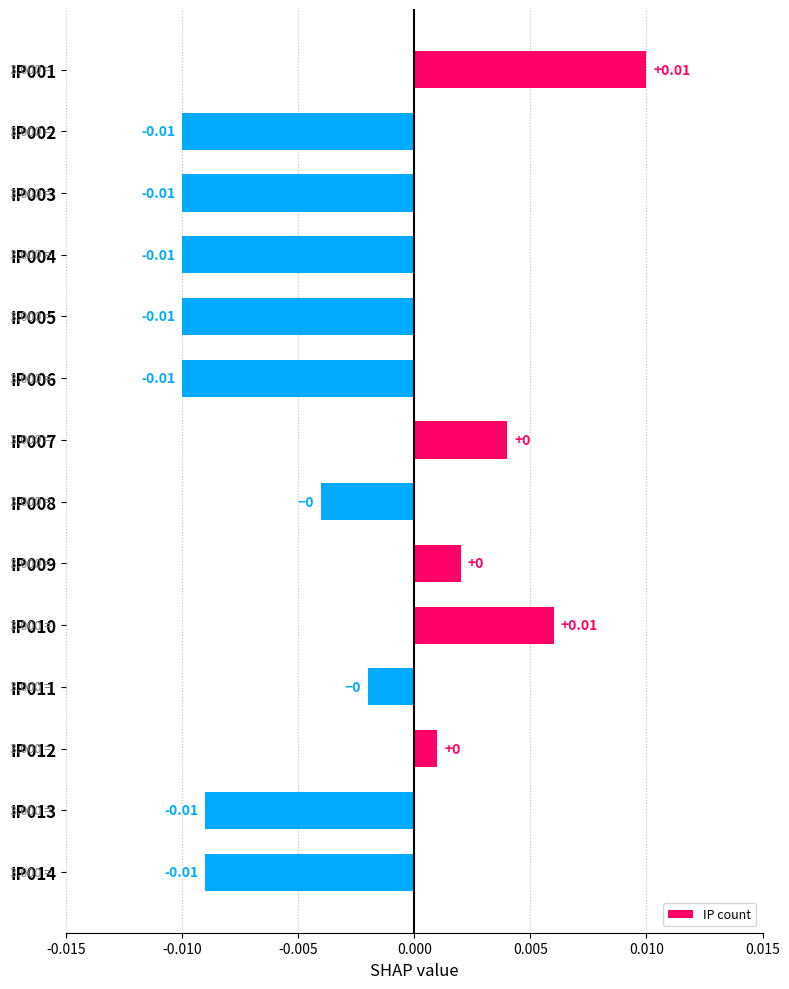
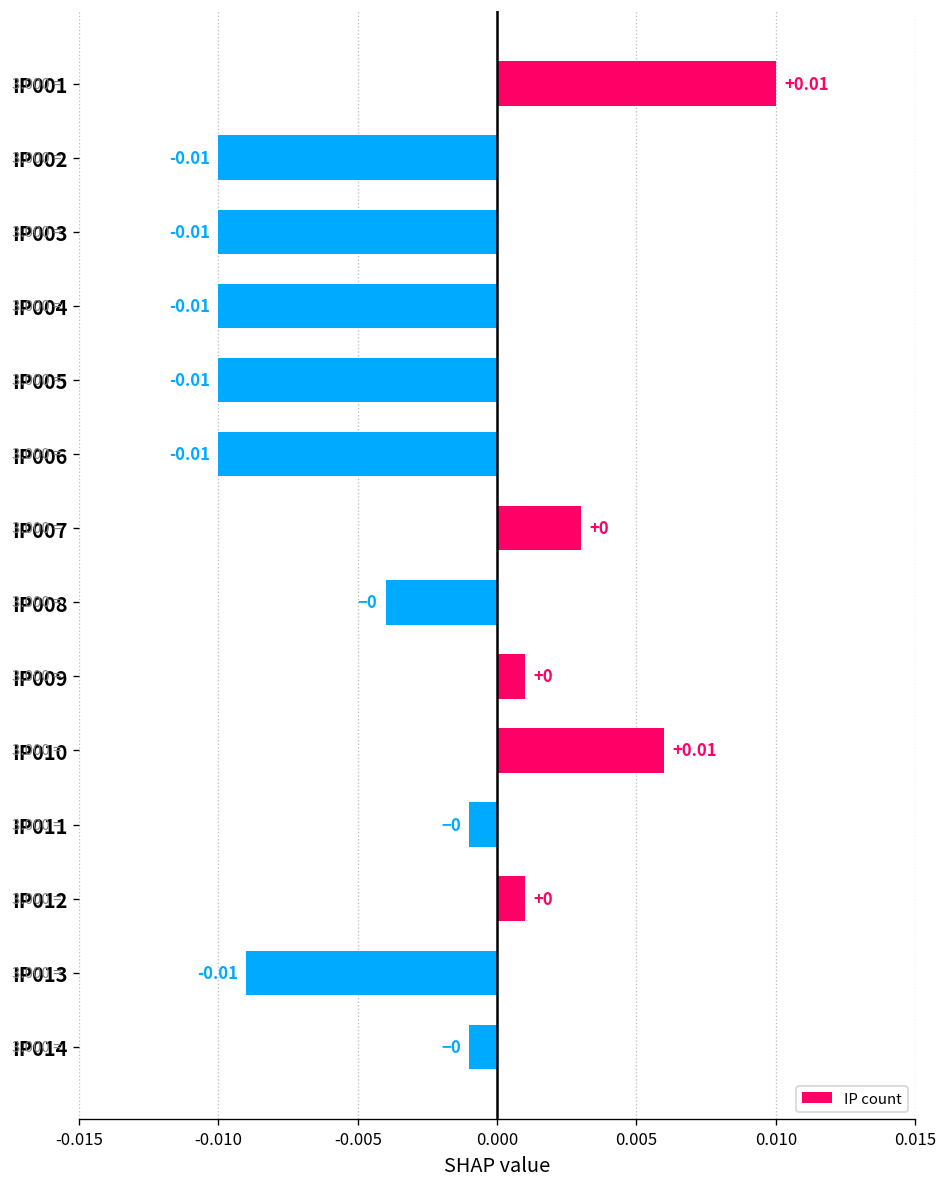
IP007: 0.004 -> 0.003
IP009: 0.002 -> 0.001
IP011: -0.002 -> -0.001
IP014: -0.01 -> -0
